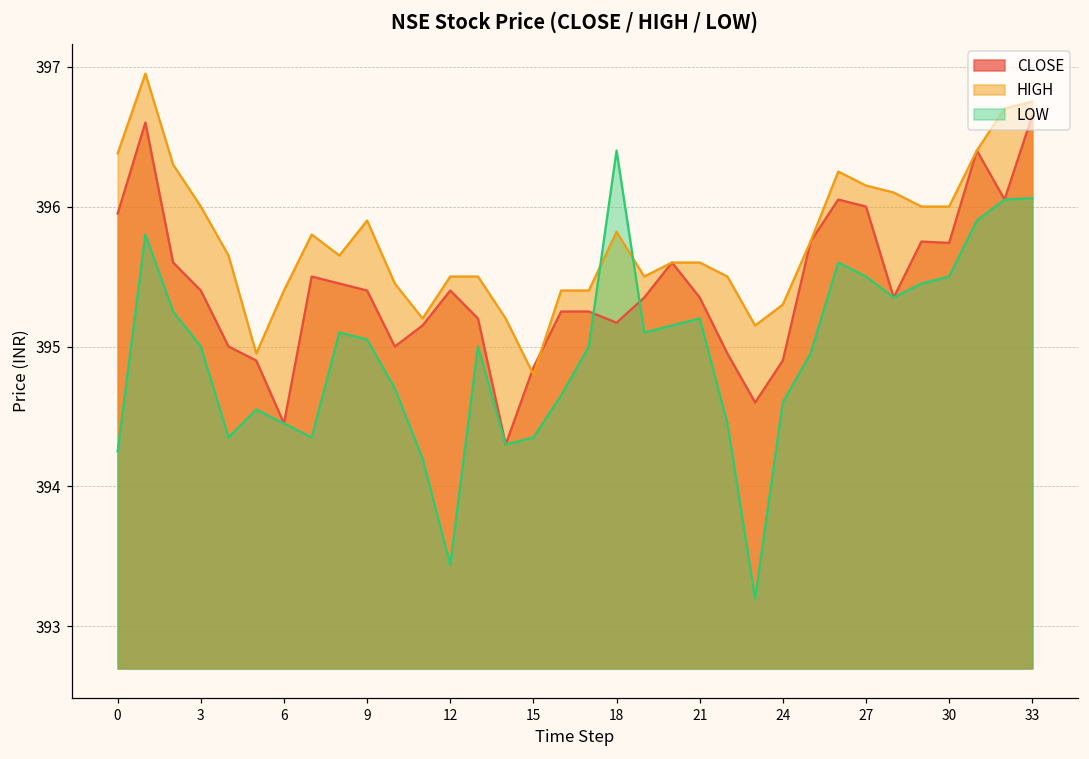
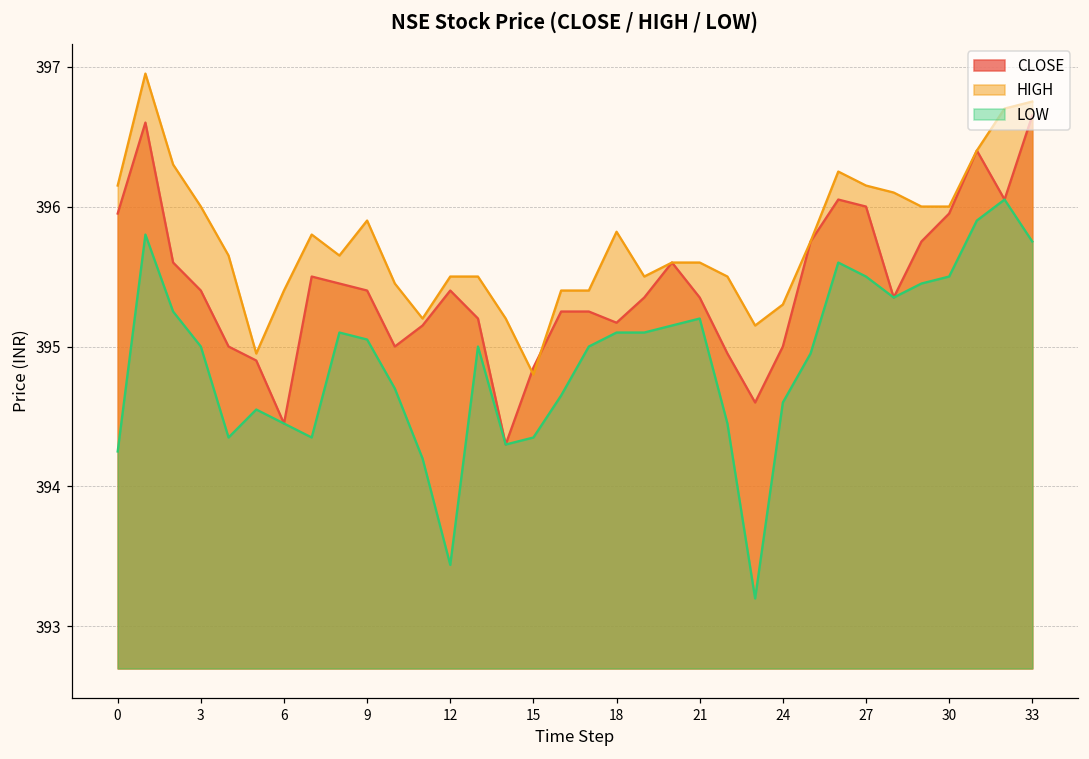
HIGH, 0: 396.38 -> 396.15
LOW, 18: 396.4 -> 395.1
CLOSE, 24: 394.9 -> 395.0
CLOSE, 30: 395.74 -> 395.95
LOW, 33: 396.06 -> 395.75
